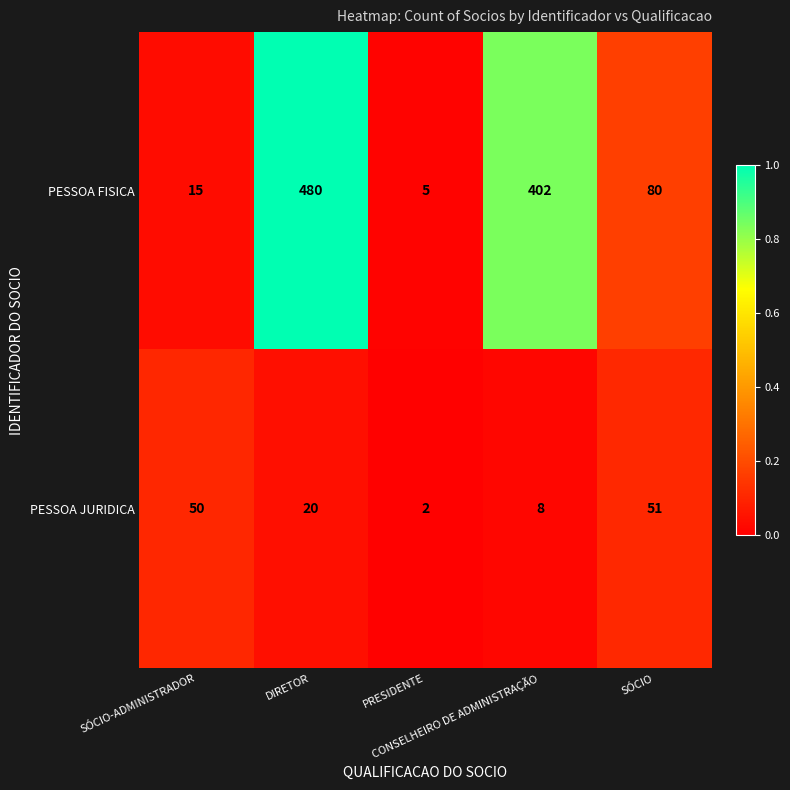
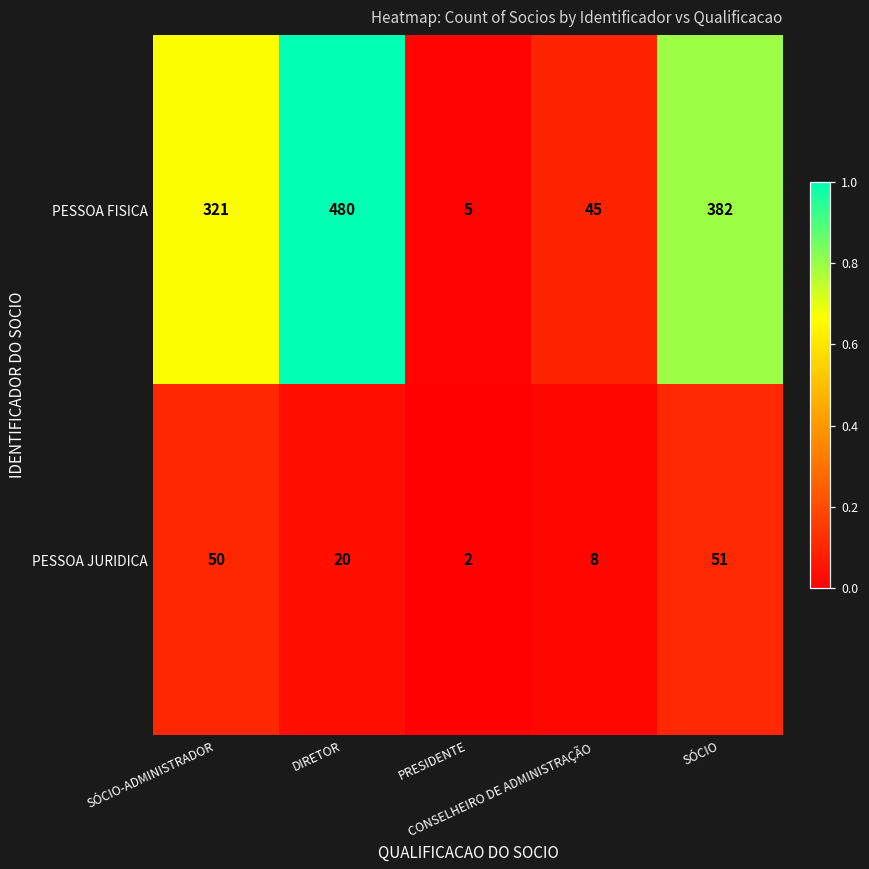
PESSOA FISICA, SÓCIO-ADMINISTRADOR: 15 -> 321
PESSOA FISICA, CONSELHEIRO DE ADMINISTRAÇÃO: 402 -> 45
PESSOA FISICA, SÓCIO: 80 -> 382
